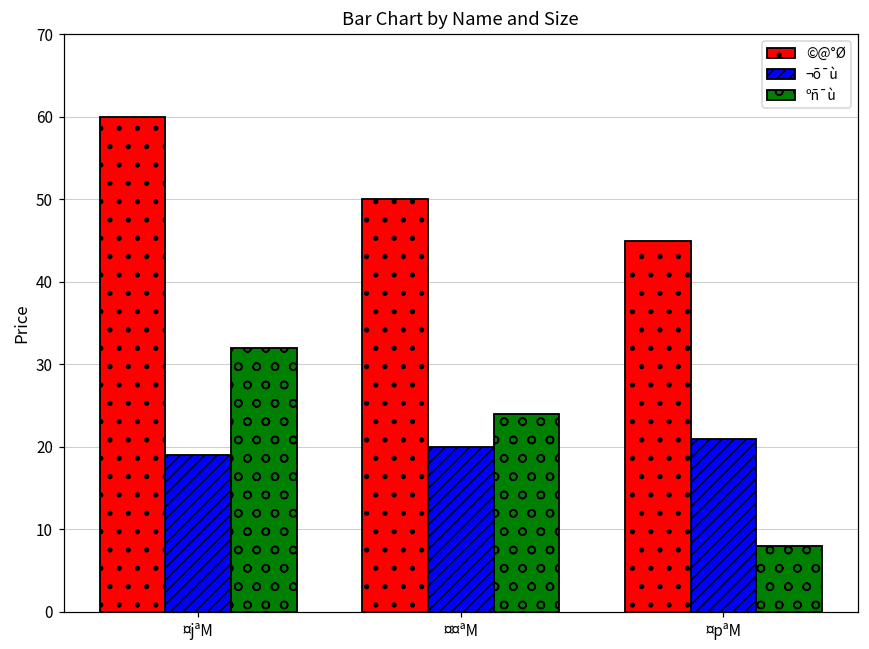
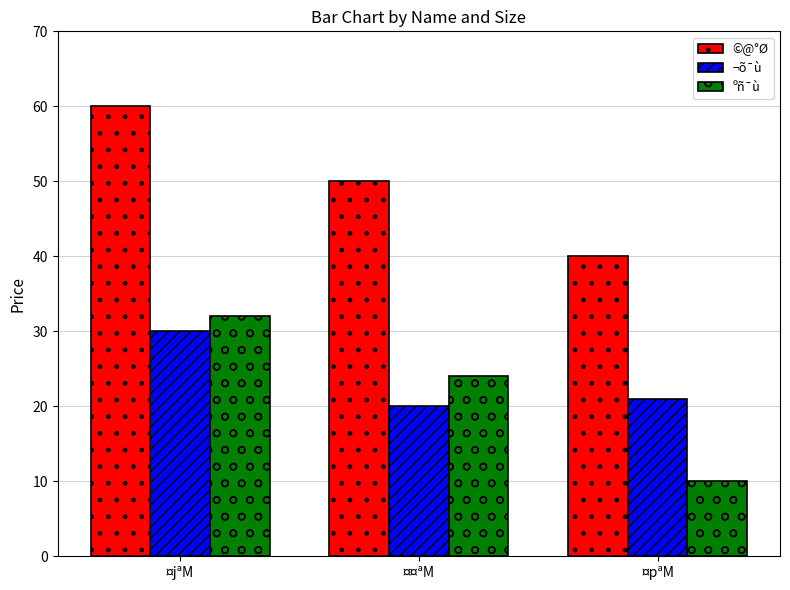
¬õ¯ù, ¤jªM: 19 -> 30
©@°Ø, ¤pªM: 45 -> 40
ºñ¯ù, ¤pªM: 8 -> 10
